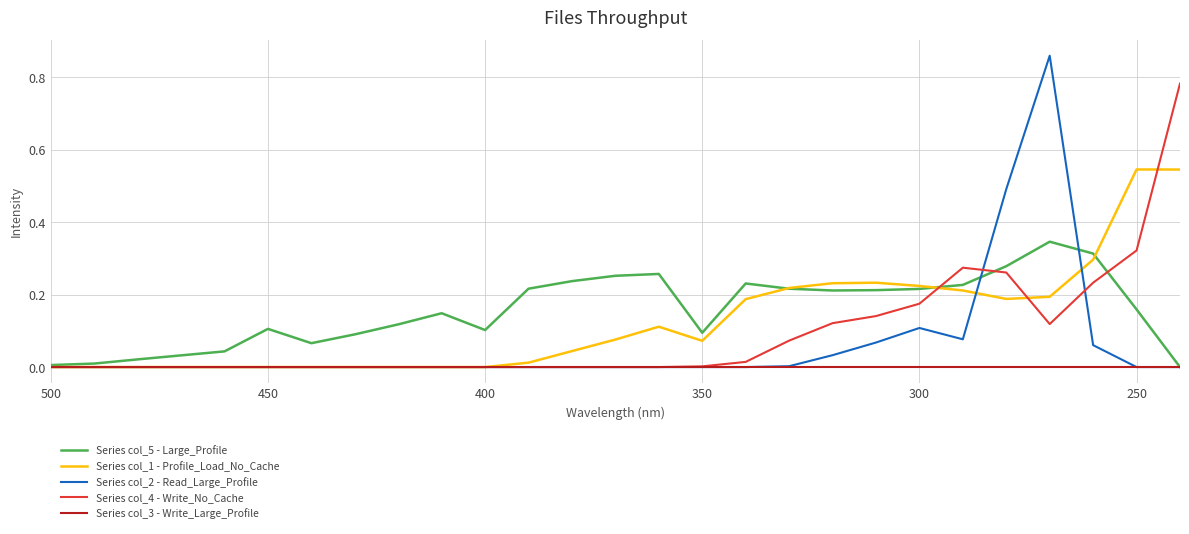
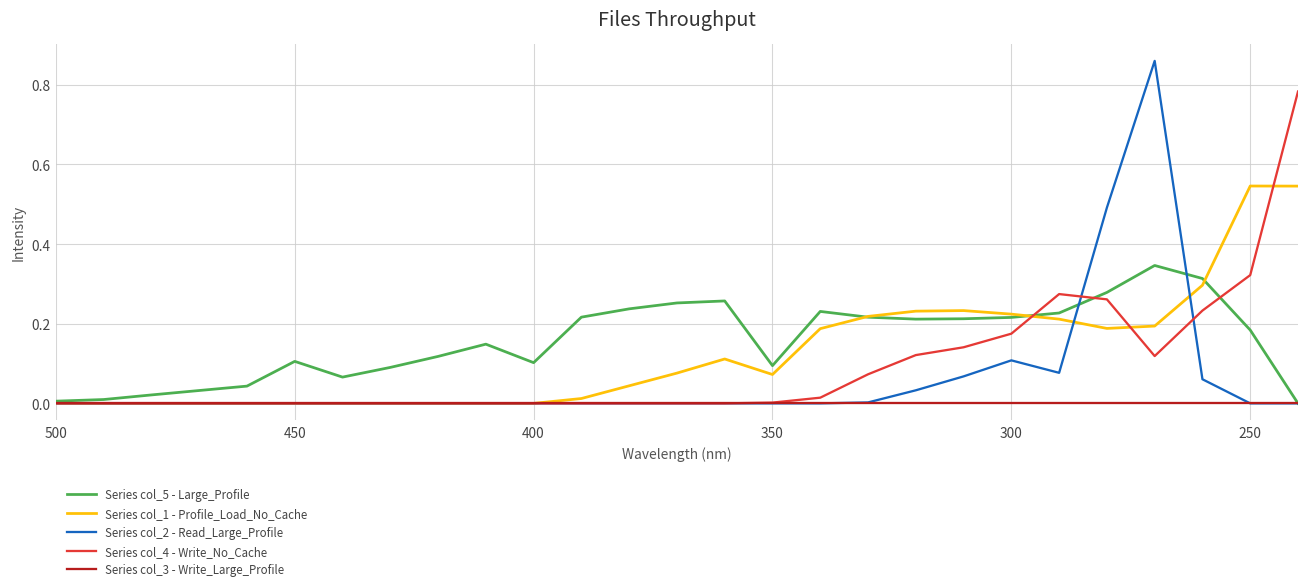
Series col_5 - Large_Profile, 250: 0.16 -> 0.18
